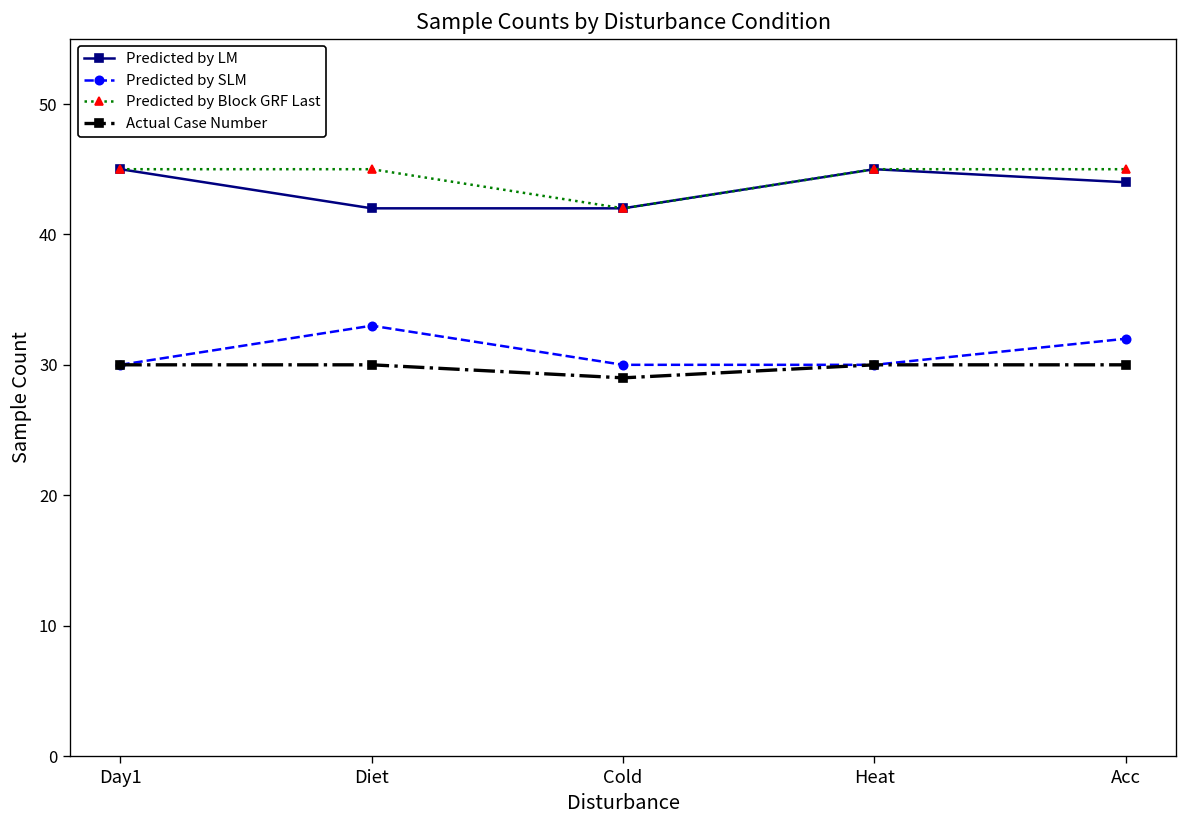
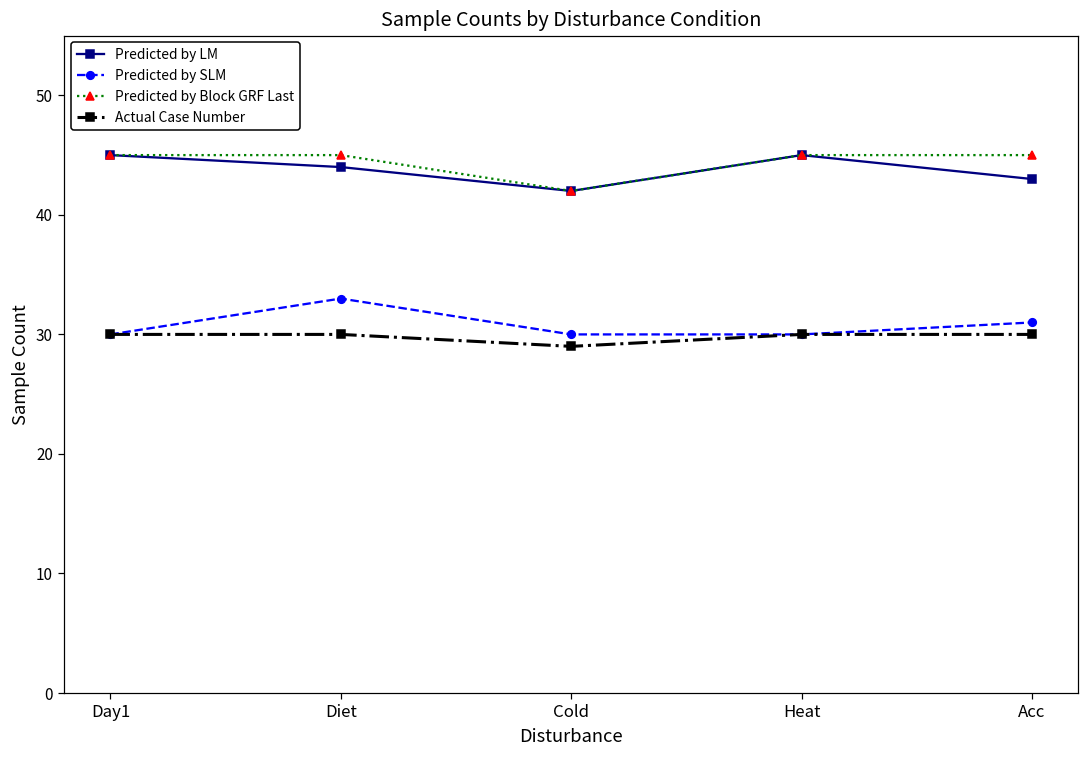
Predicted by LM, Diet: 42 -> 44
Predicted by LM, Acc: 44 -> 43
Predicted by SLM, Acc: 32 -> 31
